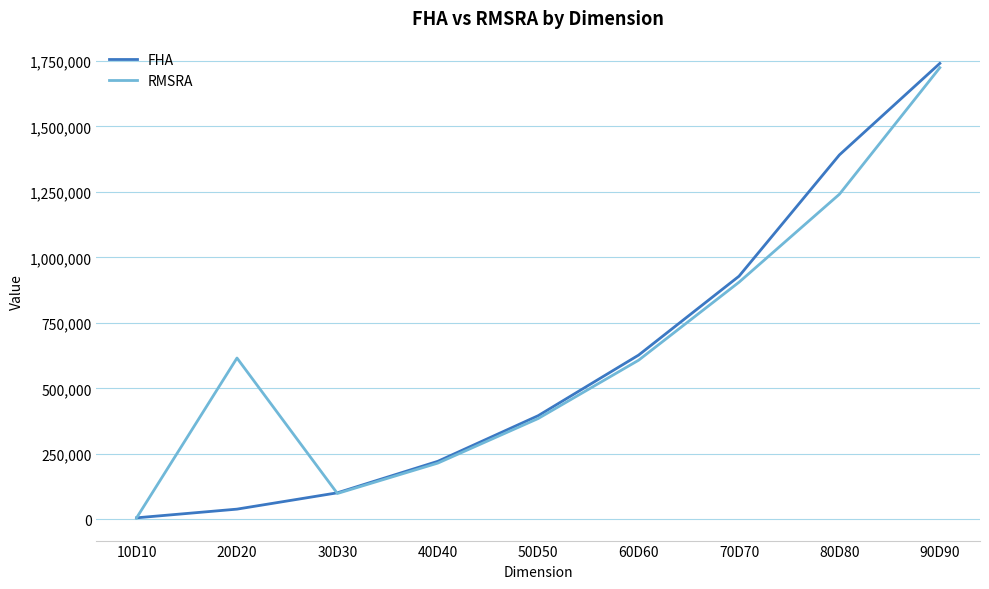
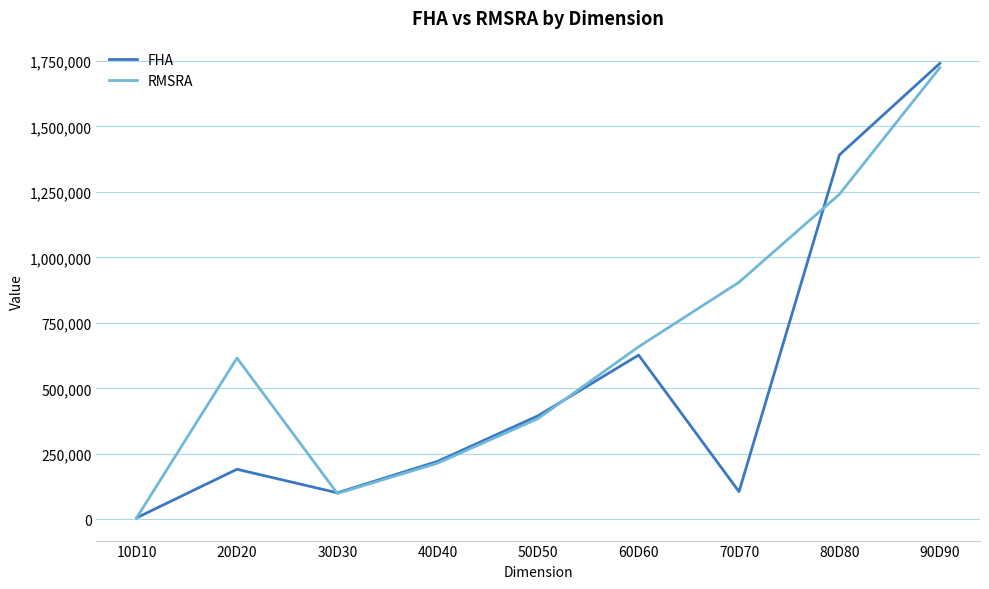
FHA, 20D20: 40,000 -> 190,000
RMSRA, 60D60: 610,000 -> 660,000
FHA, 70D70: 930,000 -> 110,000
